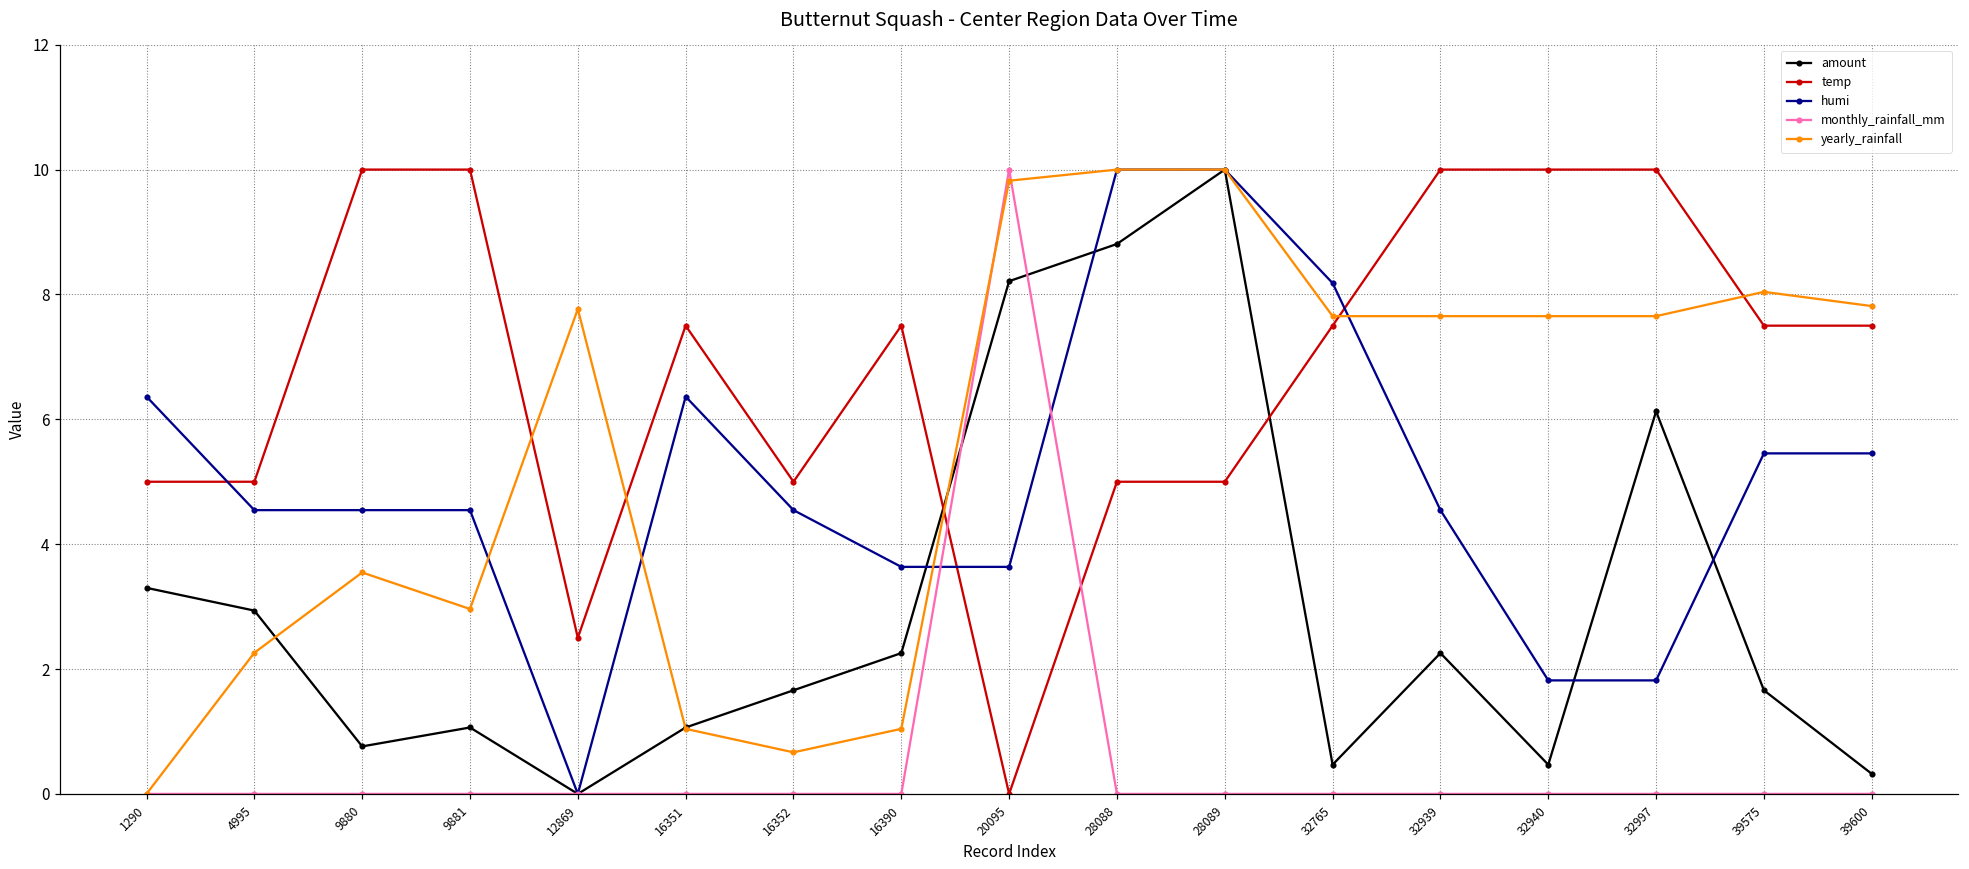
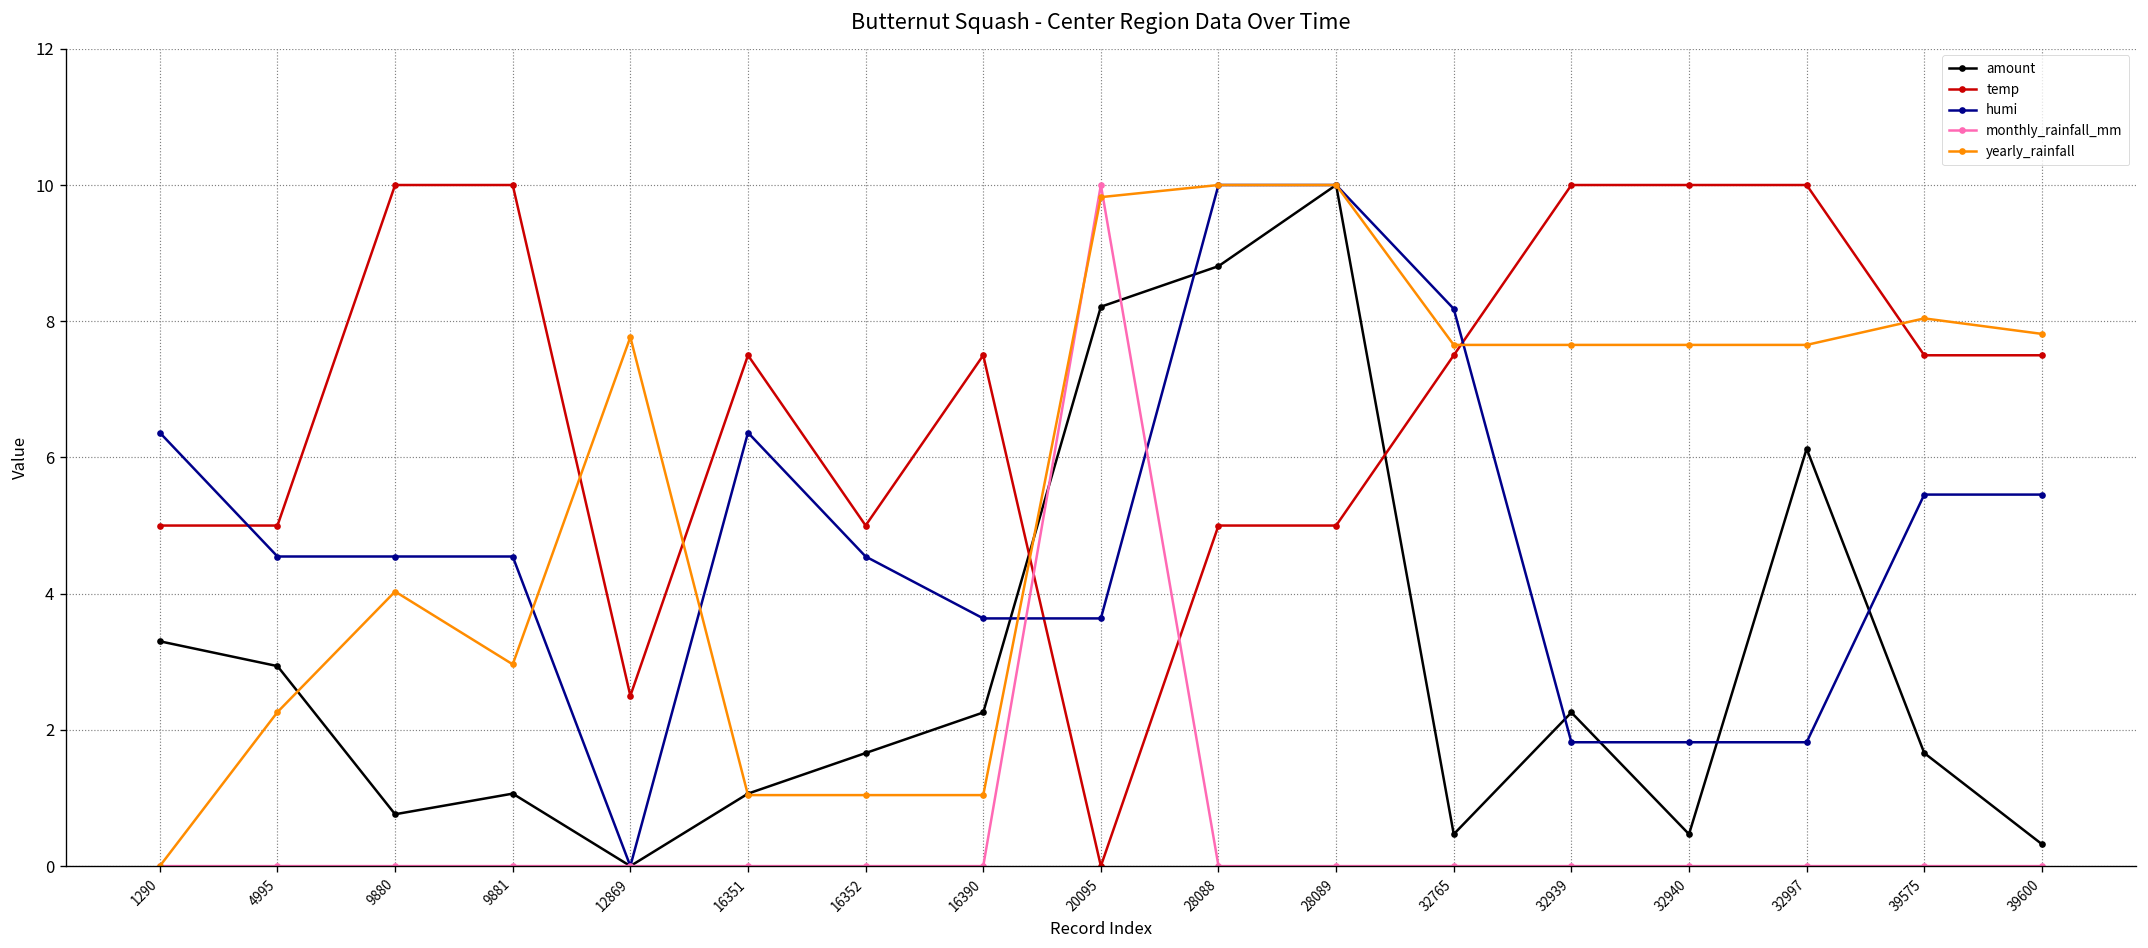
yearly_rainfall, 9880: 3.5 -> 4.0
yearly_rainfall, 16352: 0.7 -> 1.0
humi, 32939: 4.5 -> 1.8
